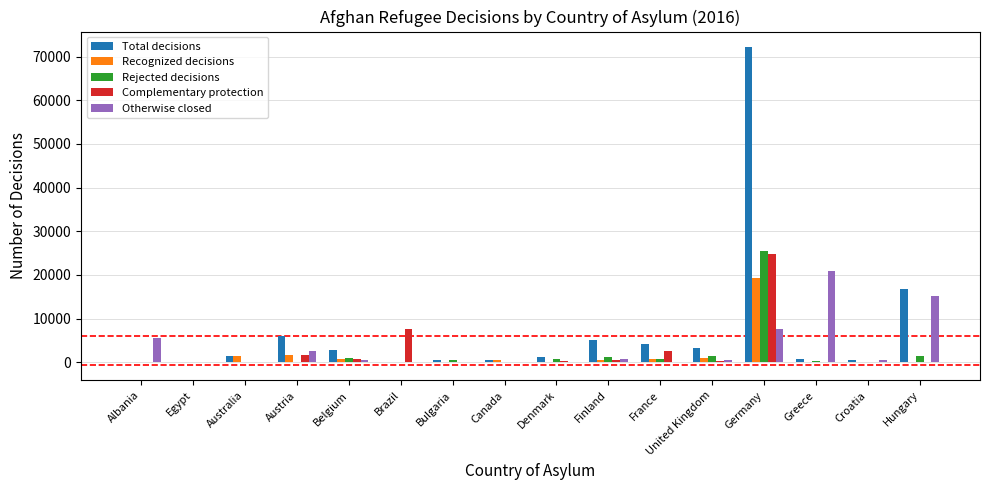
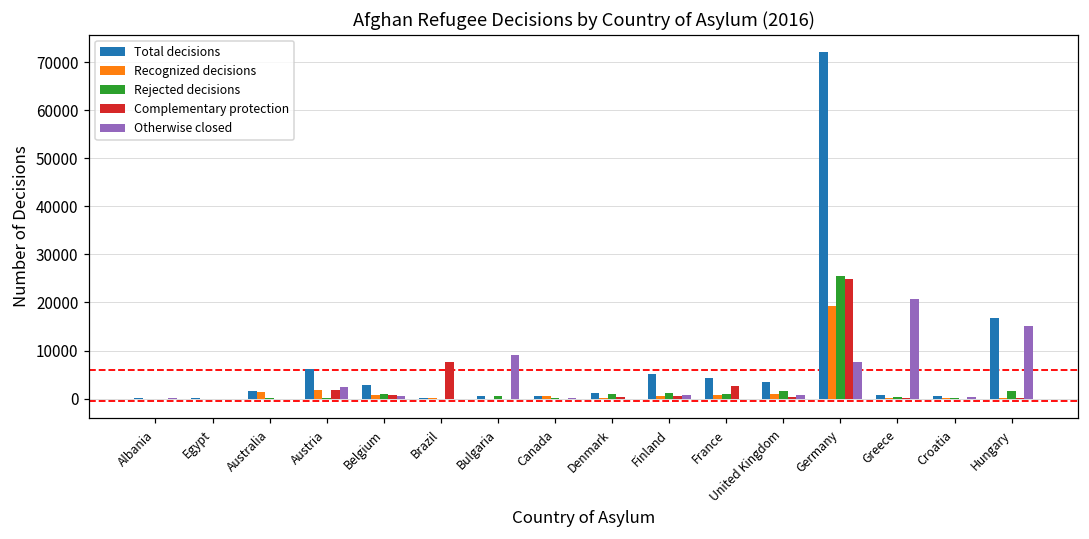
Otherwise closed, Albania: 6000 -> 0
Otherwise closed, Bulgaria: 0 -> 9000
